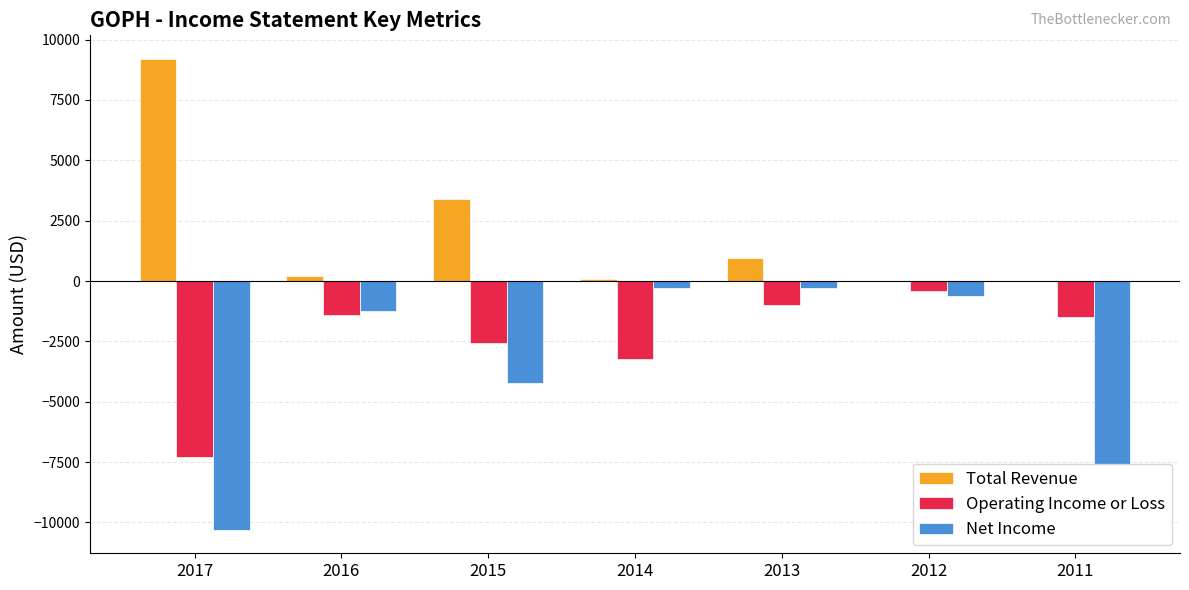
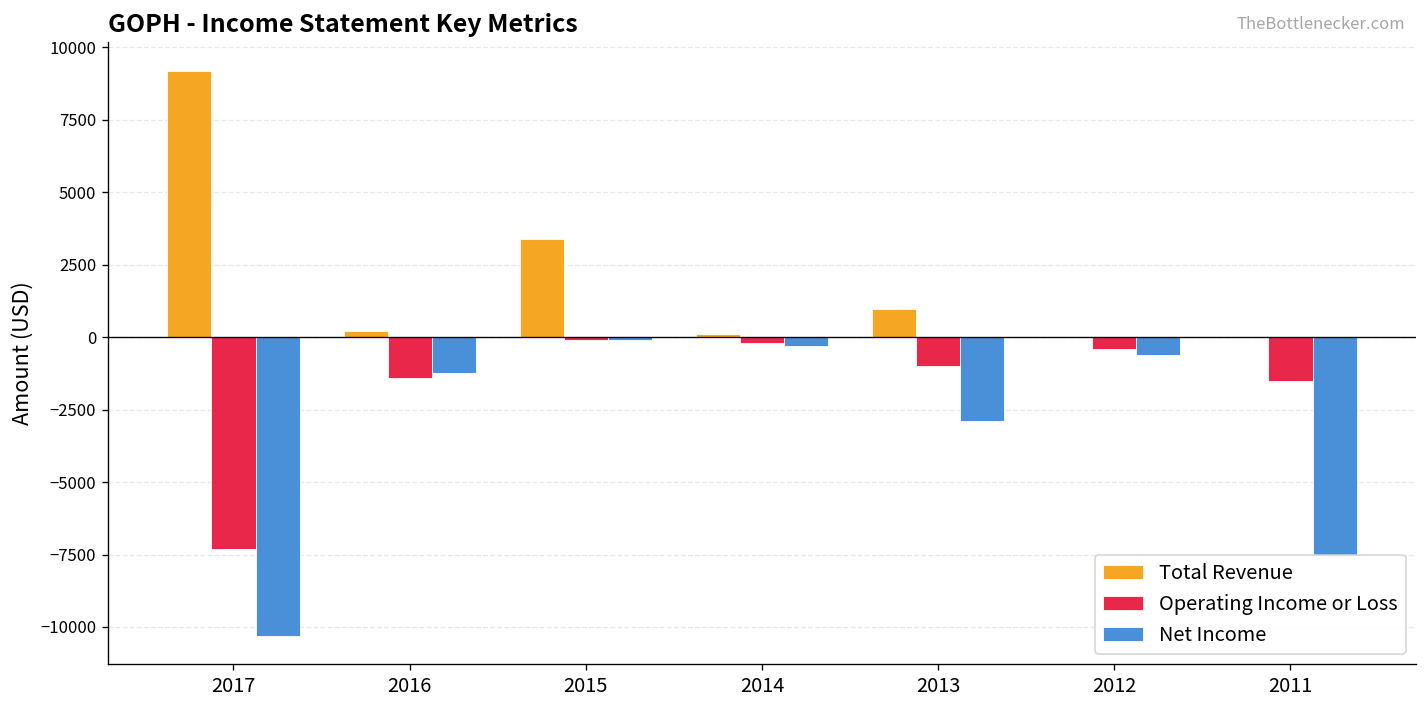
Operating Income or Loss, 2015: -2600 -> -100
Net Income, 2015: -4200 -> -100
Operating Income or Loss, 2014: -3200 -> -200
Net Income, 2013: -300 -> -2900
